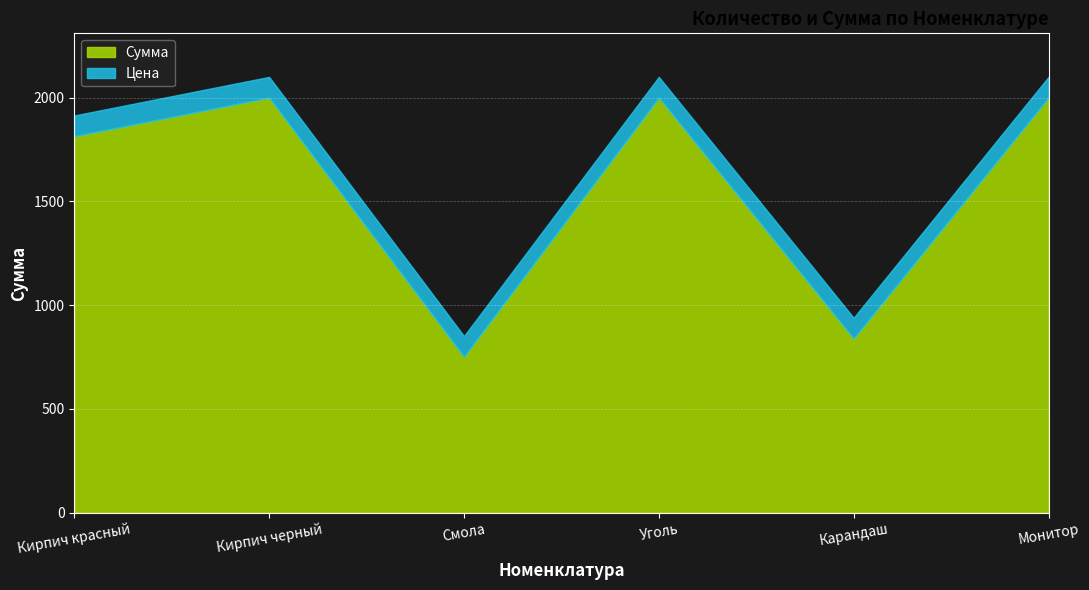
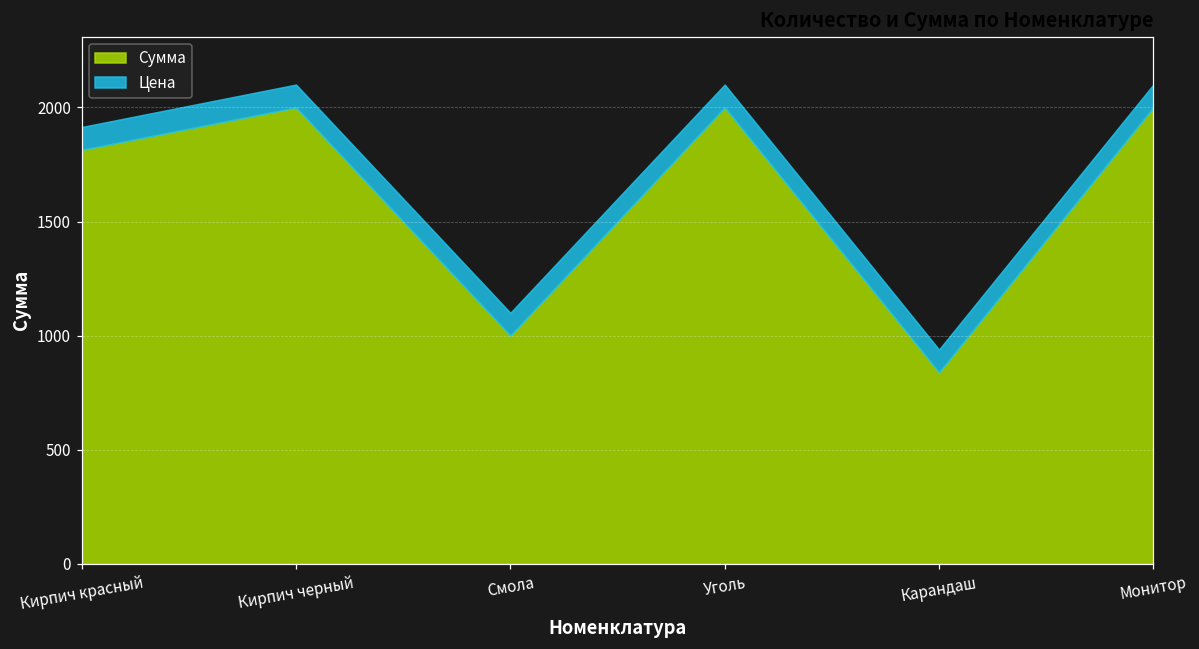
Сумма, Смола: 750 -> 1000
